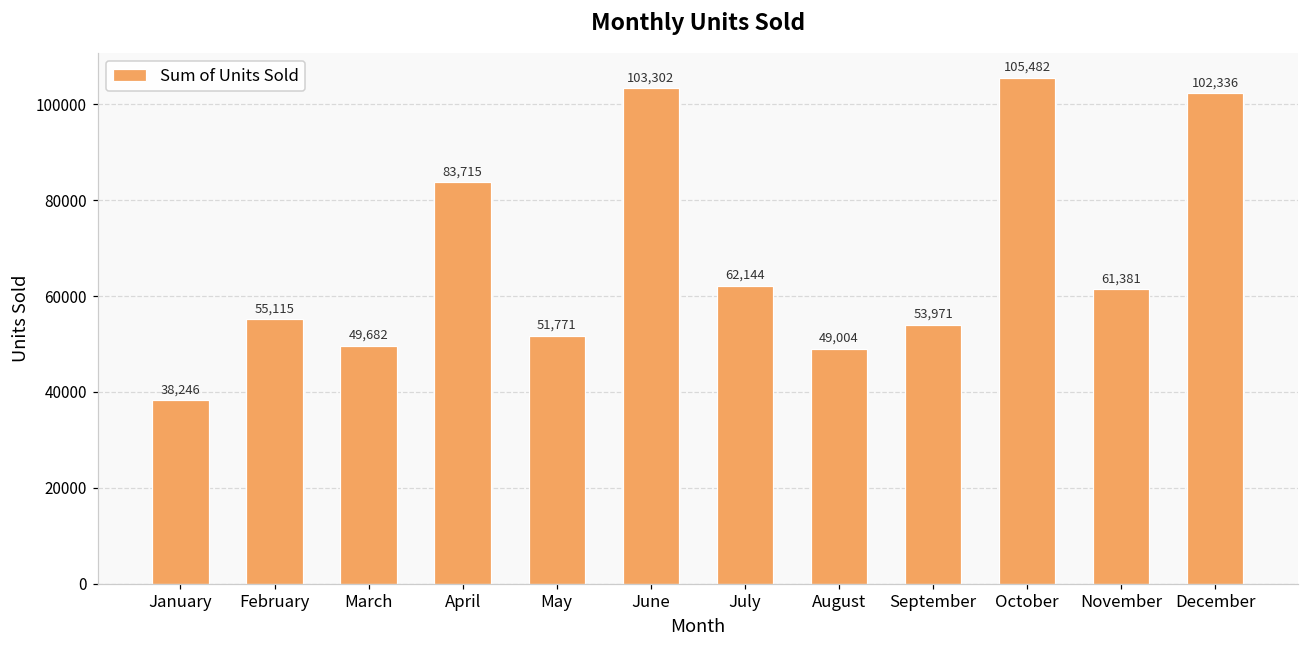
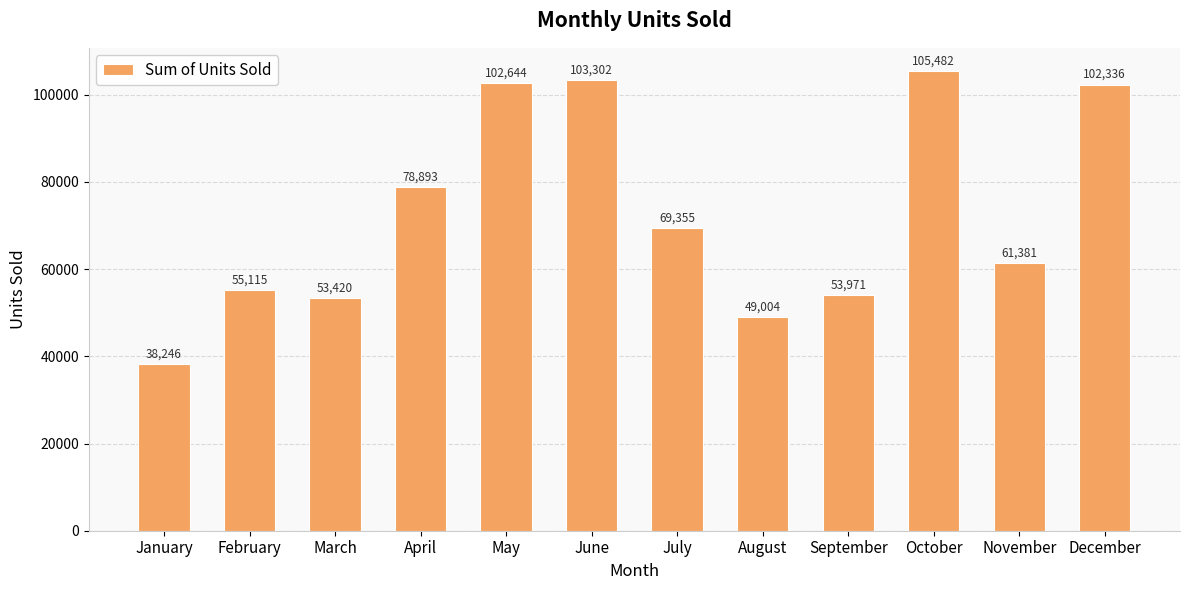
March: 49,682 -> 53,420
April: 83,715 -> 78,893
May: 51,771 -> 102,644
July: 62,144 -> 69,355
